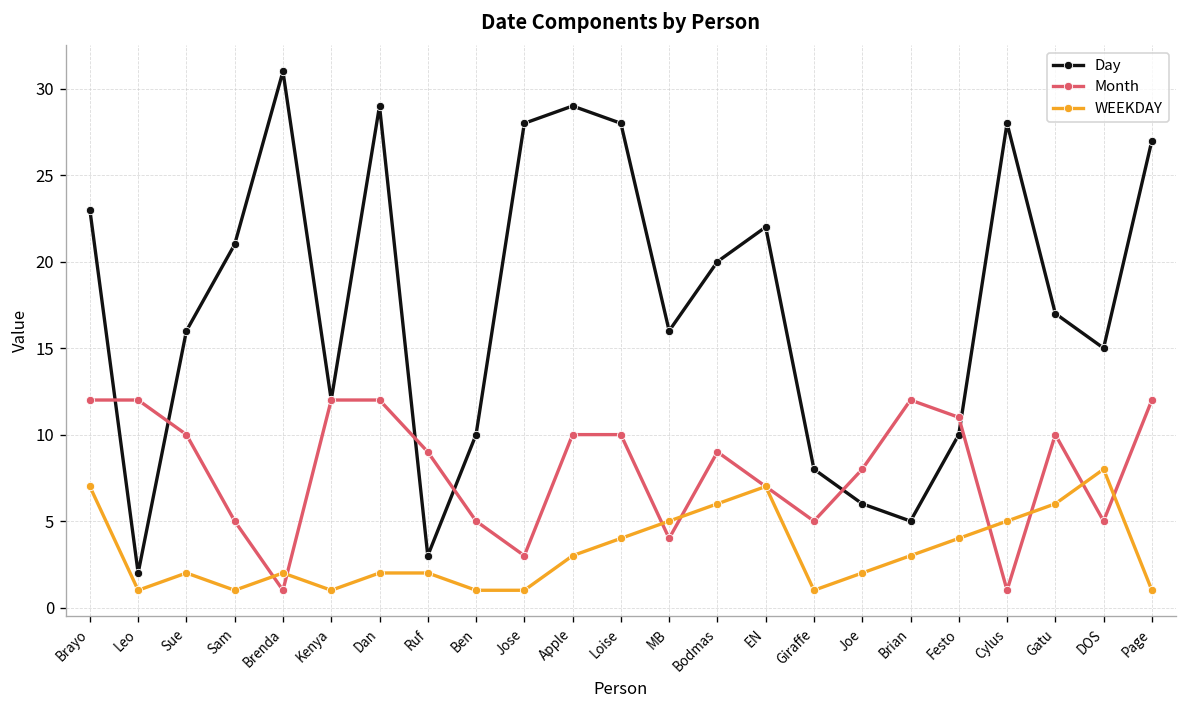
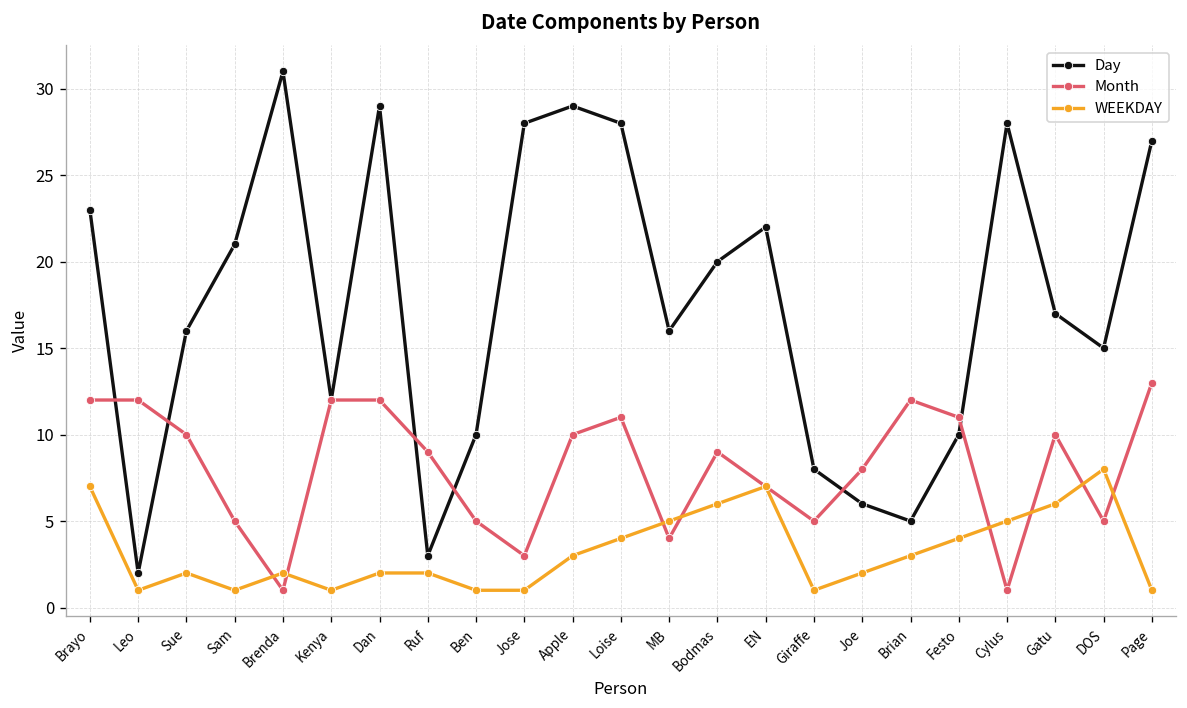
Month, Loise: 10 -> 11
Month, Page: 12 -> 13
